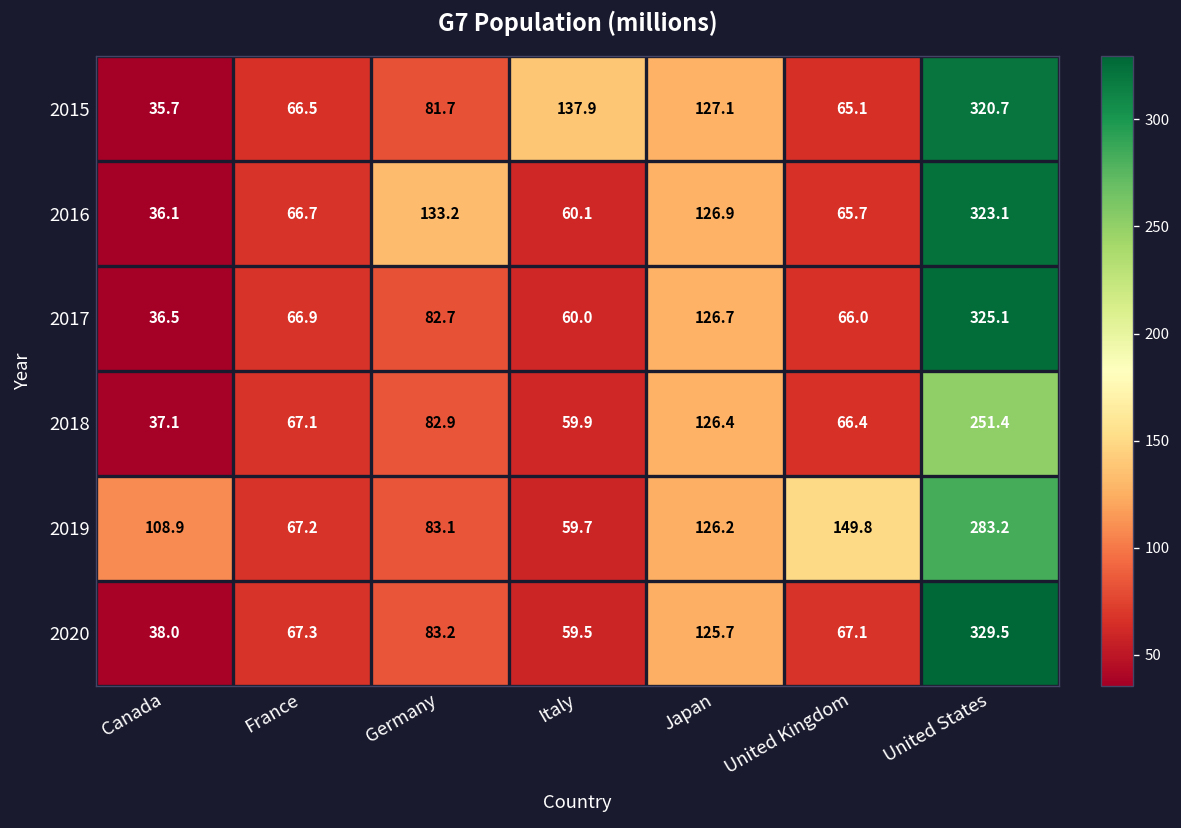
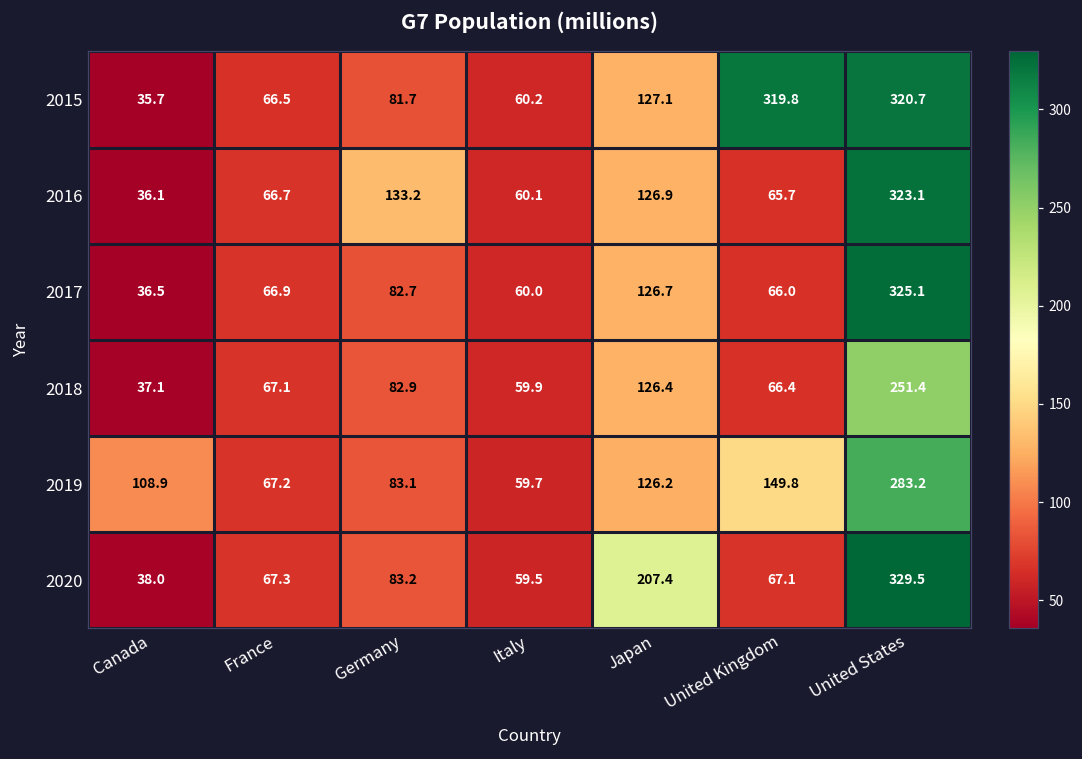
2015, Italy: 137.9 -> 60.2
2015, United Kingdom: 65.1 -> 319.8
2020, Japan: 125.7 -> 207.4
